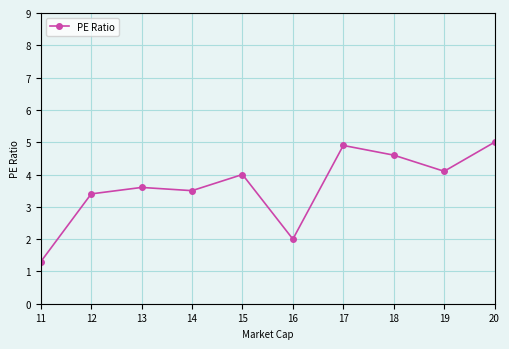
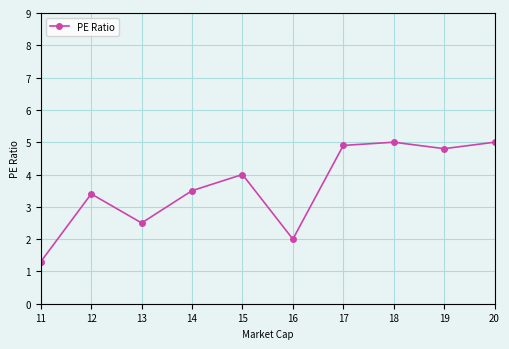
13: 3.6 -> 2.5
18: 4.6 -> 5.0
19: 4.1 -> 4.8
